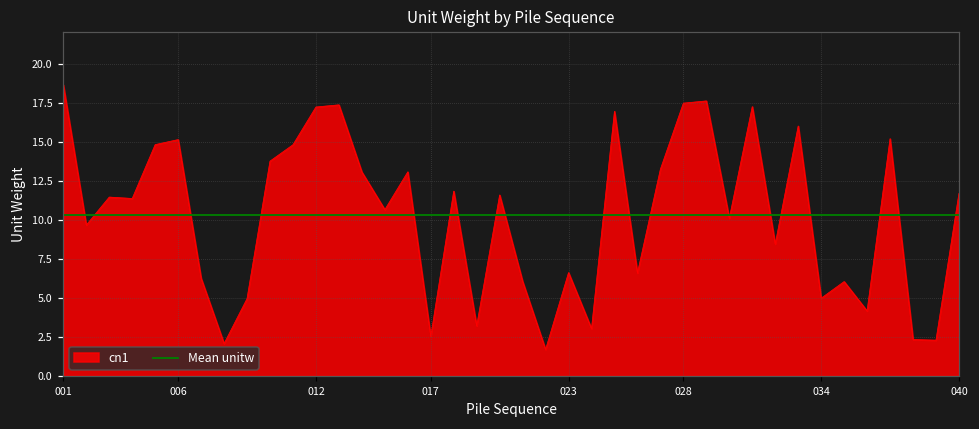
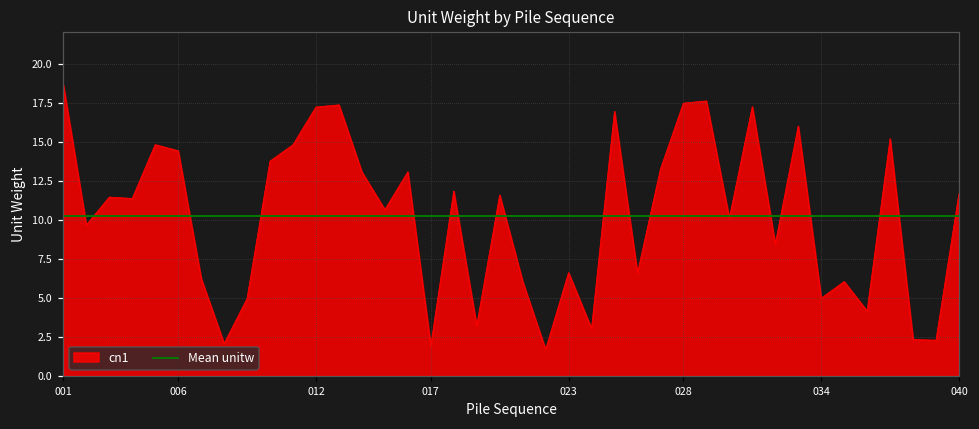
006: 15.1 -> 14.4
017: 2.5 -> 1.9
